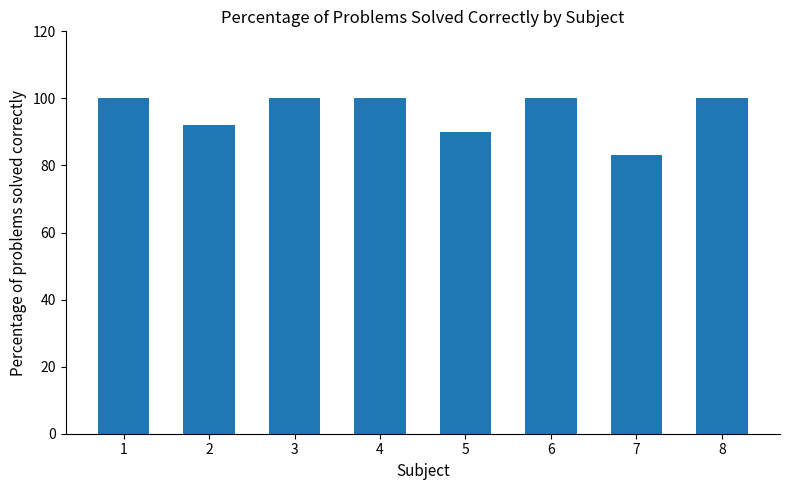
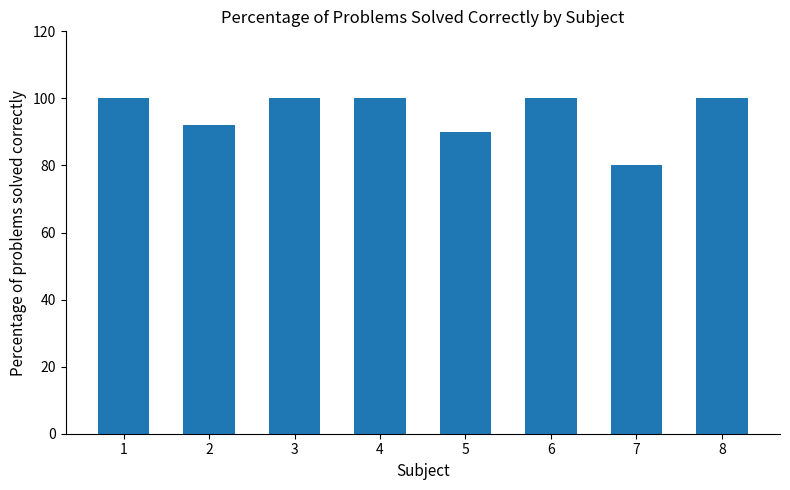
7: 83 -> 80
